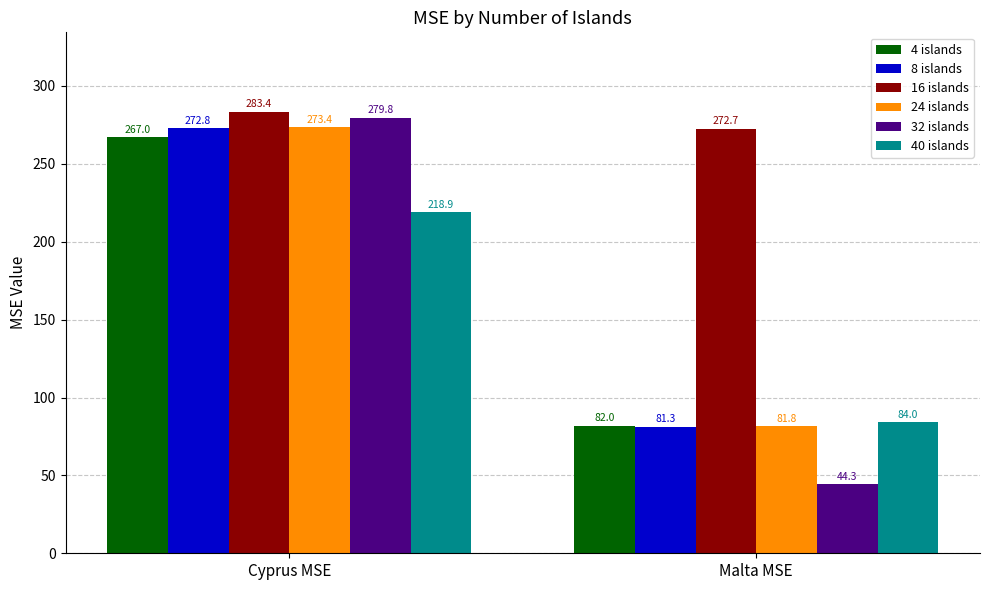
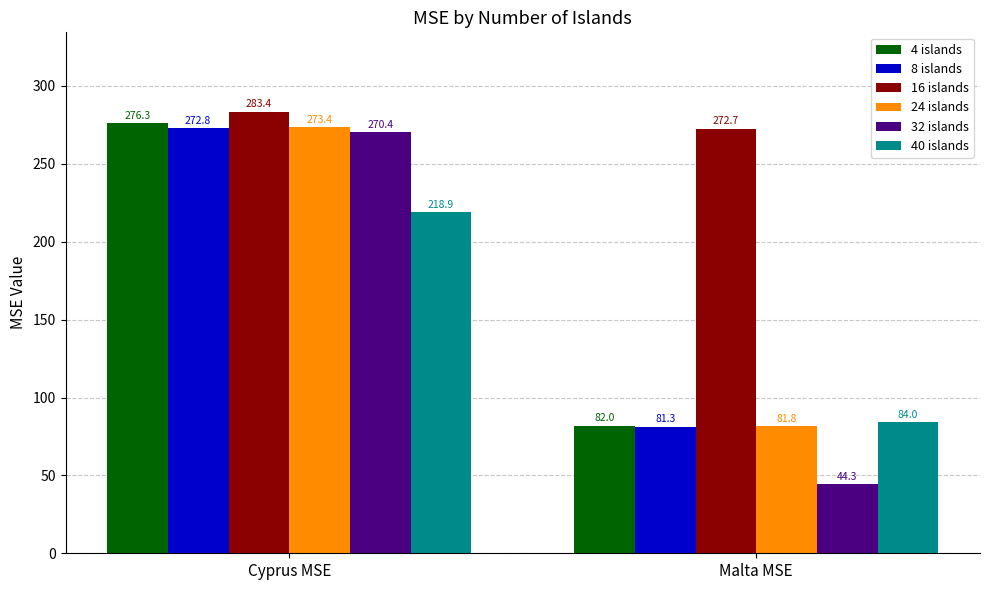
4 islands, Cyprus MSE: 267.0 -> 276.3
32 islands, Cyprus MSE: 279.8 -> 270.4
